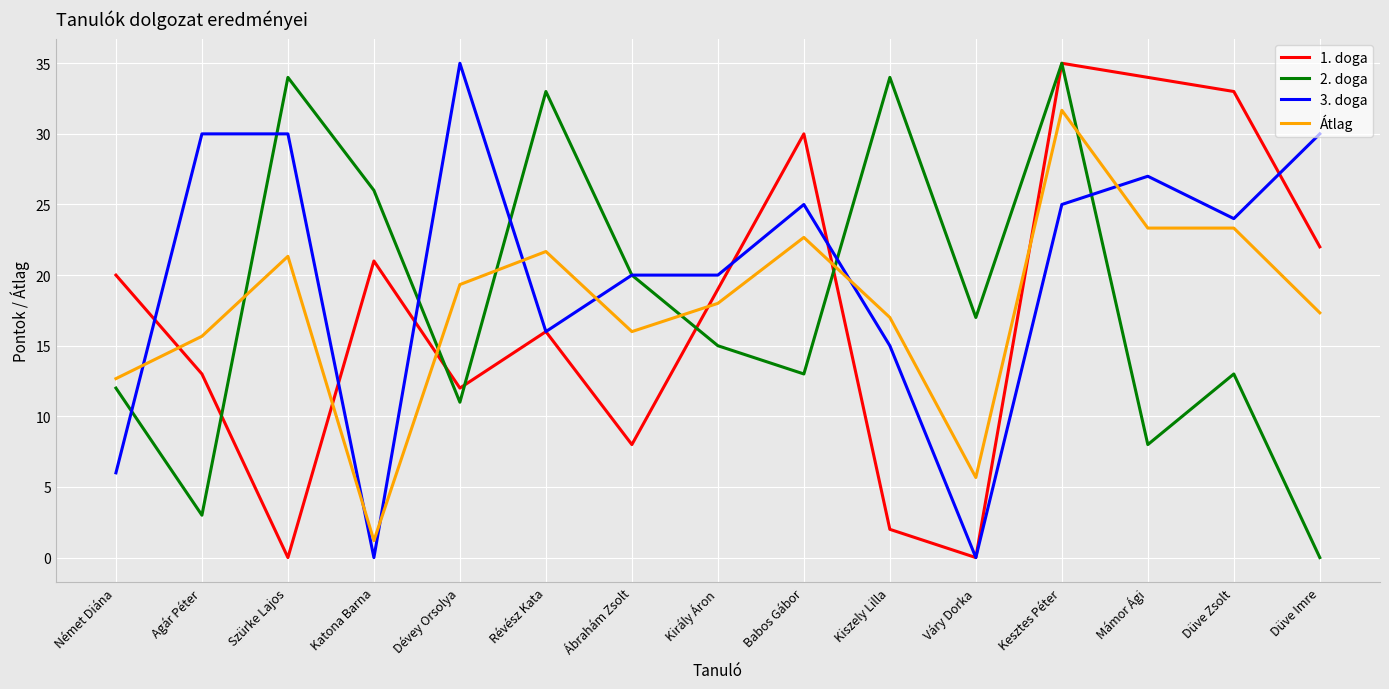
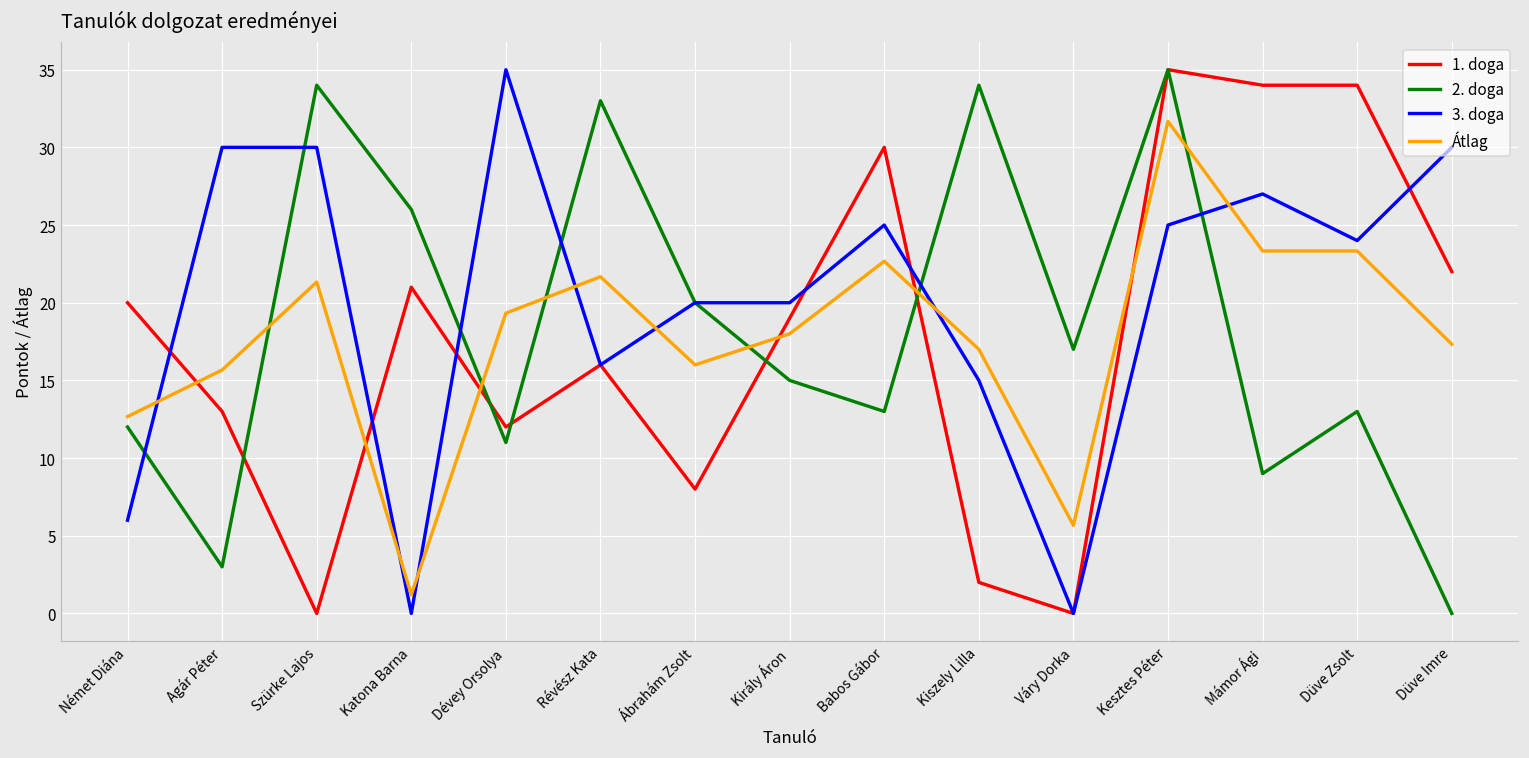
2. doga, Mámor Ági: 8 -> 9
1. doga, Düve Zsolt: 33 -> 34
